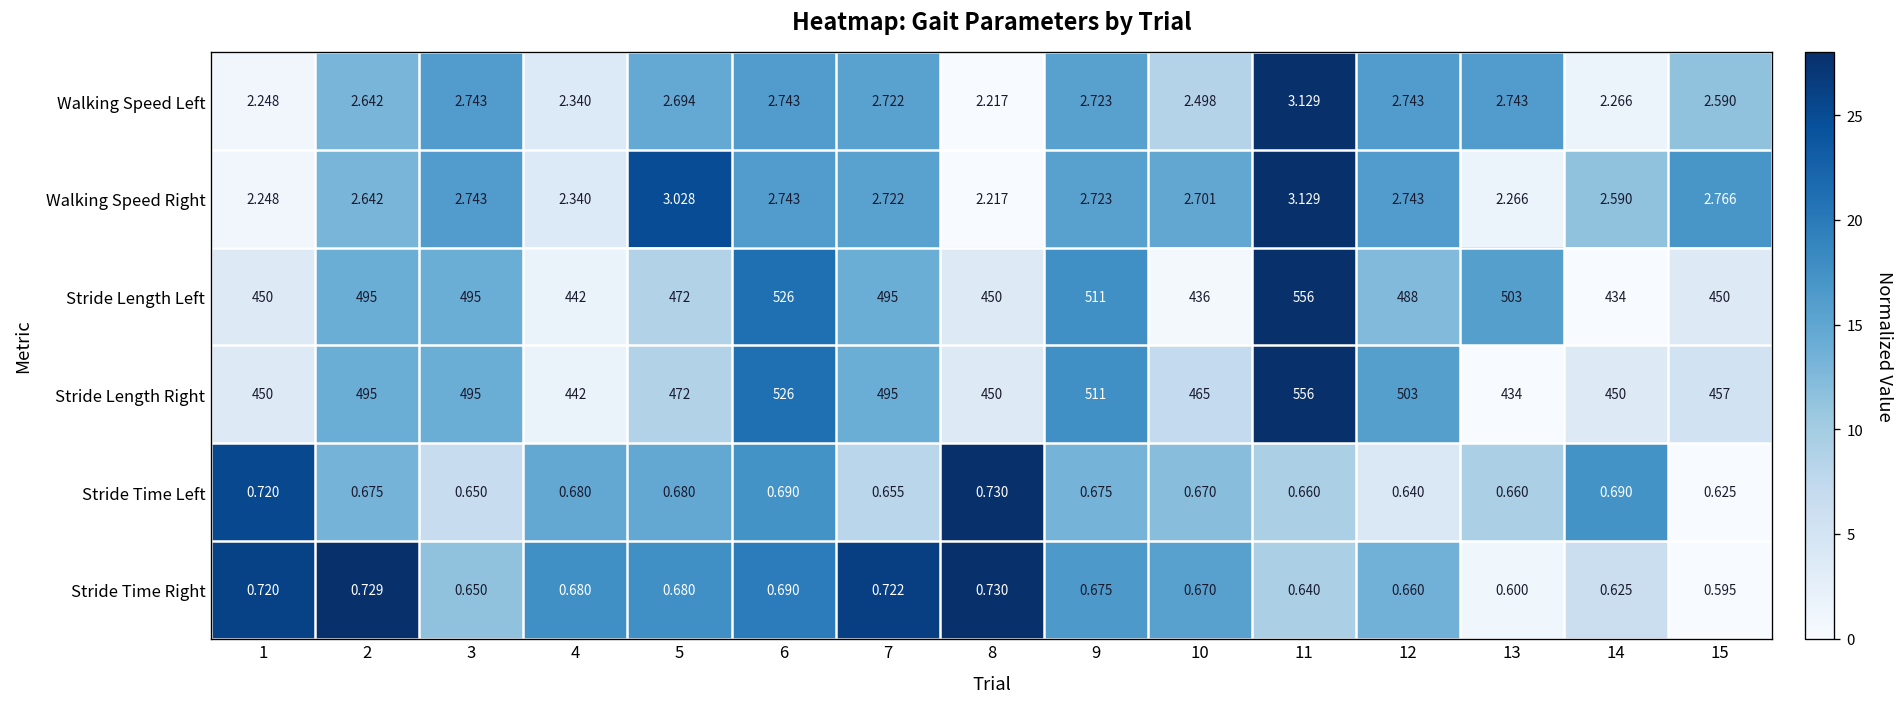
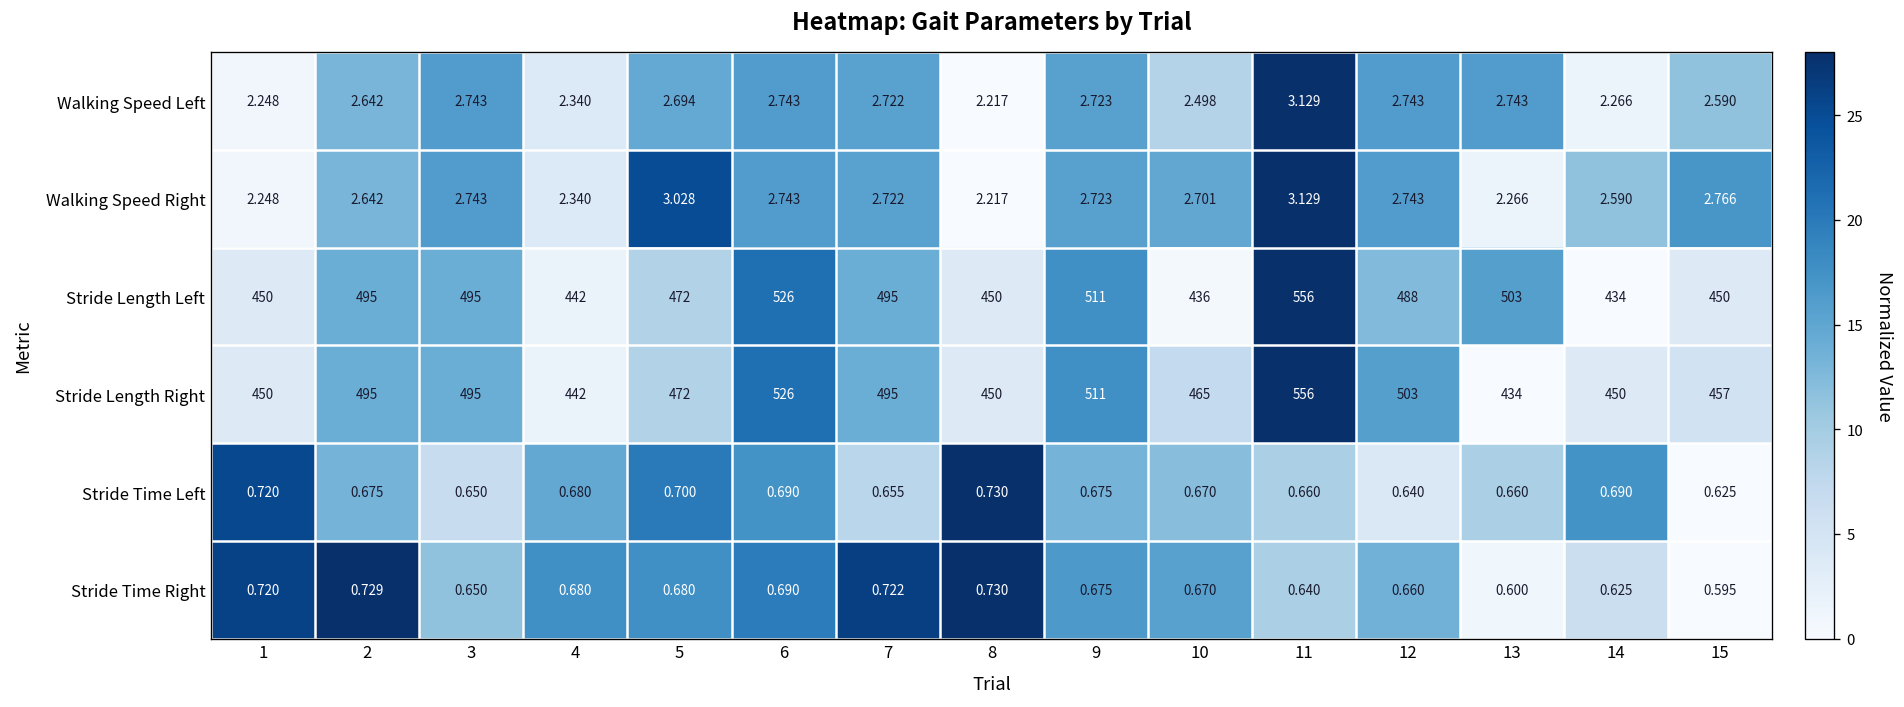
Stride Time Left, 5: 0.680 -> 0.700
